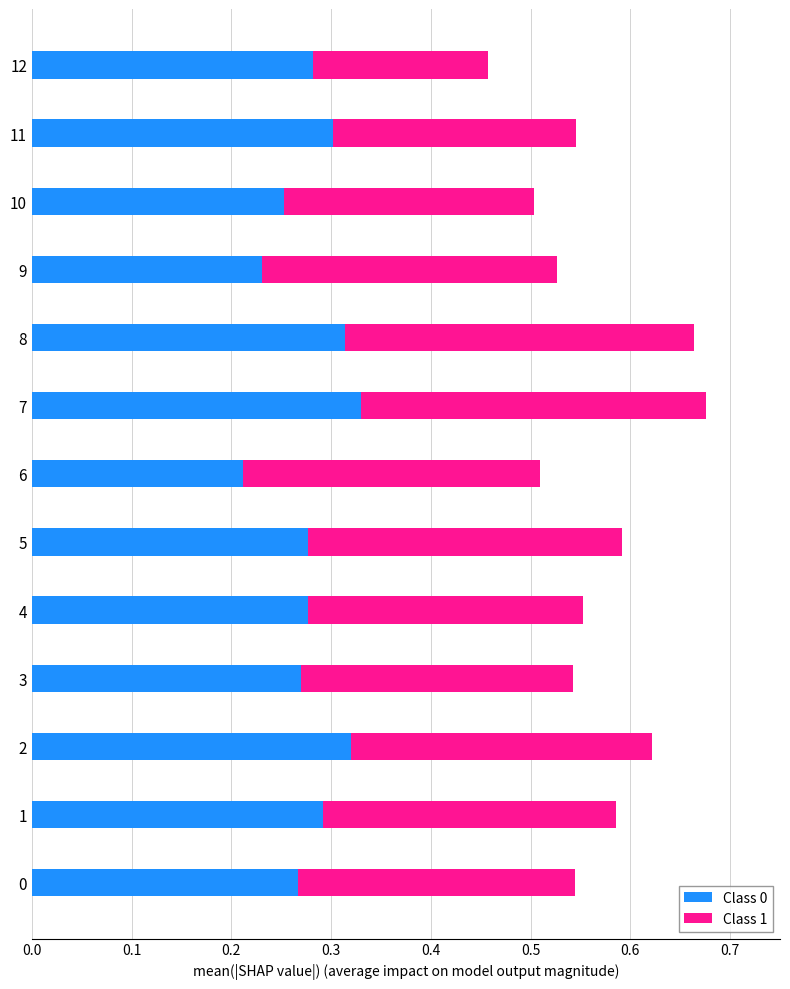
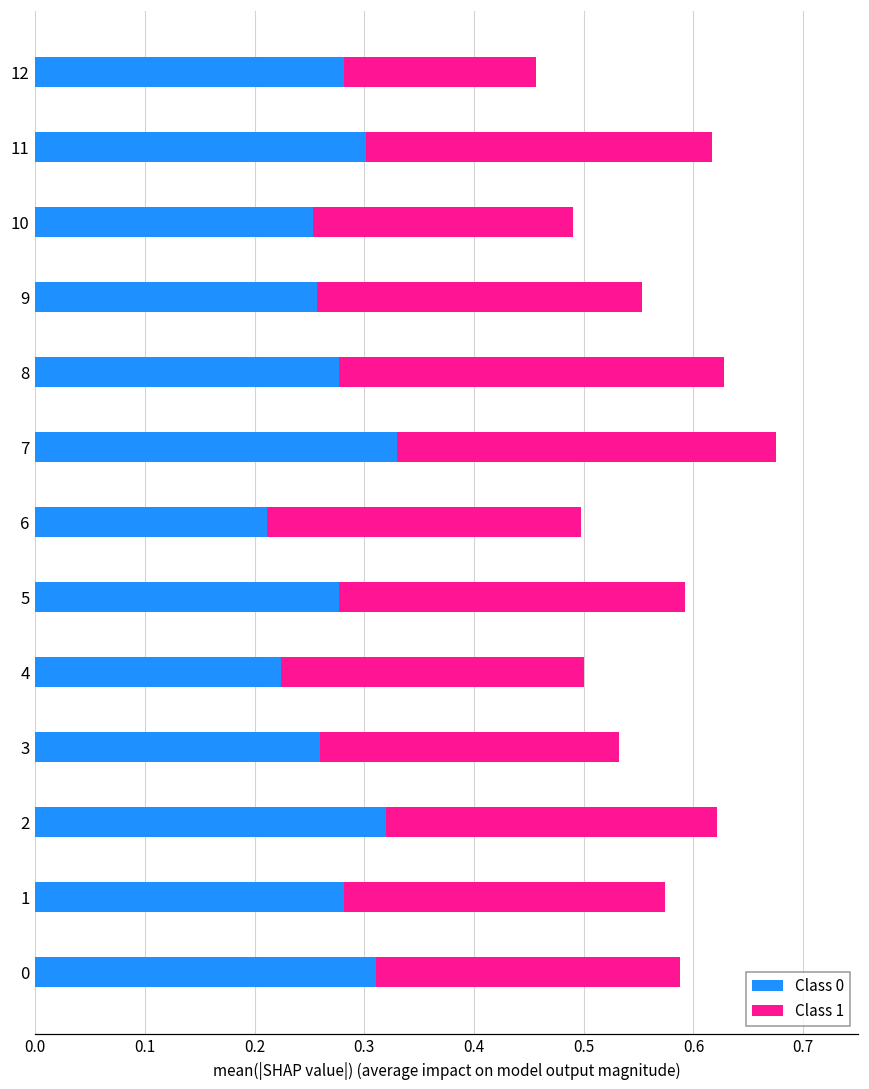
Class 1, 11: 0.24 -> 0.31
Class 1, 10: 0.25 -> 0.24
Class 0, 9: 0.23 -> 0.26
Class 0, 8: 0.31 -> 0.28
Class 1, 6: 0.30 -> 0.29
Class 0, 4: 0.28 -> 0.22
Class 0, 3: 0.27 -> 0.26
Class 0, 1: 0.29 -> 0.28
Class 0, 0: 0.27 -> 0.31
